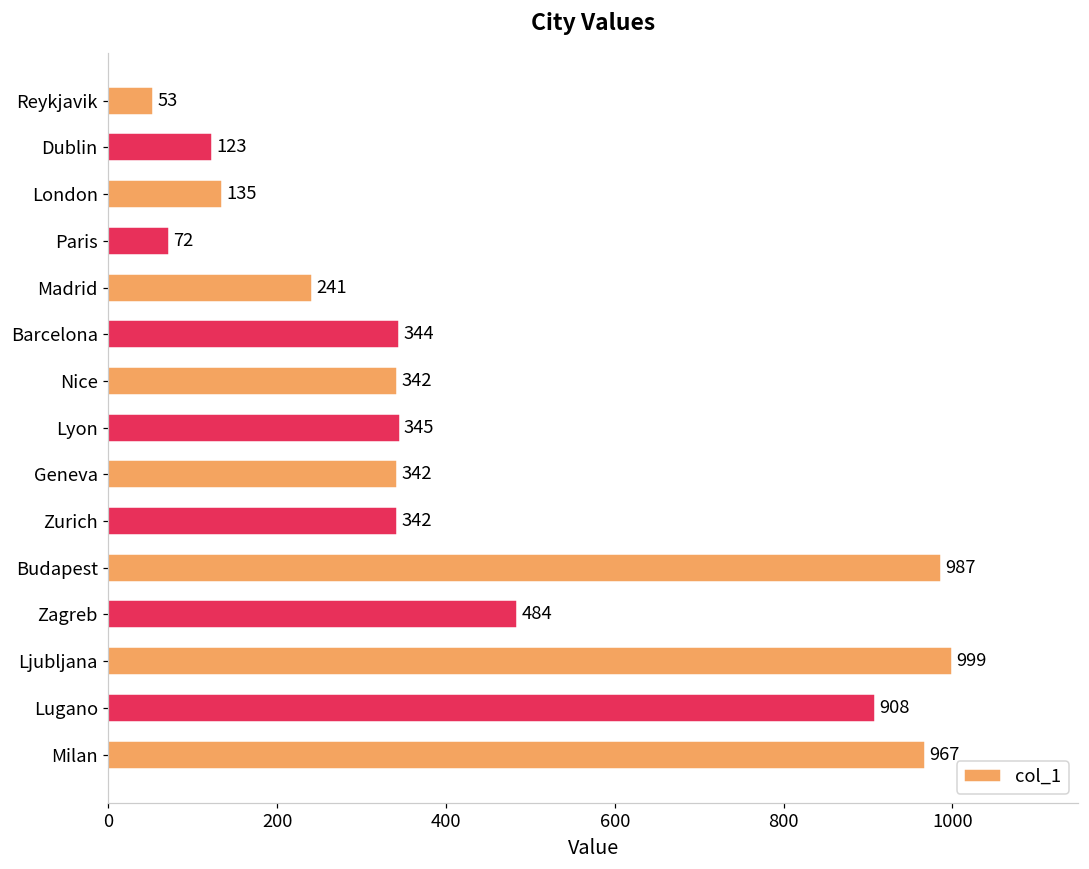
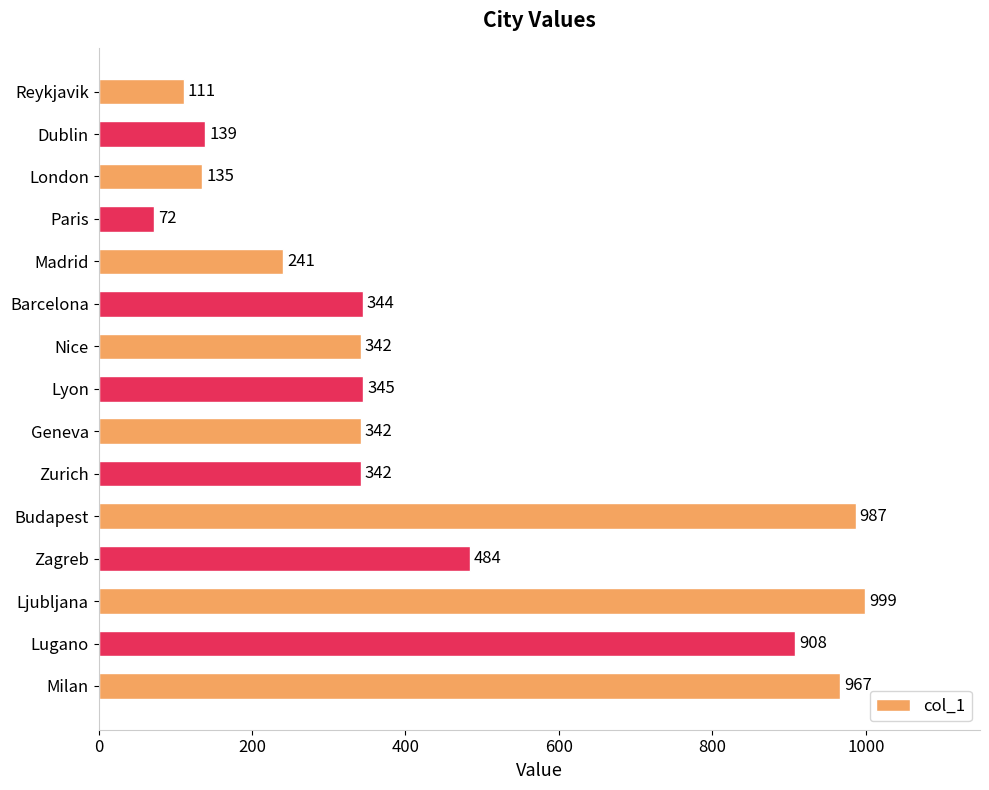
Reykjavik: 53 -> 111
Dublin: 123 -> 139
